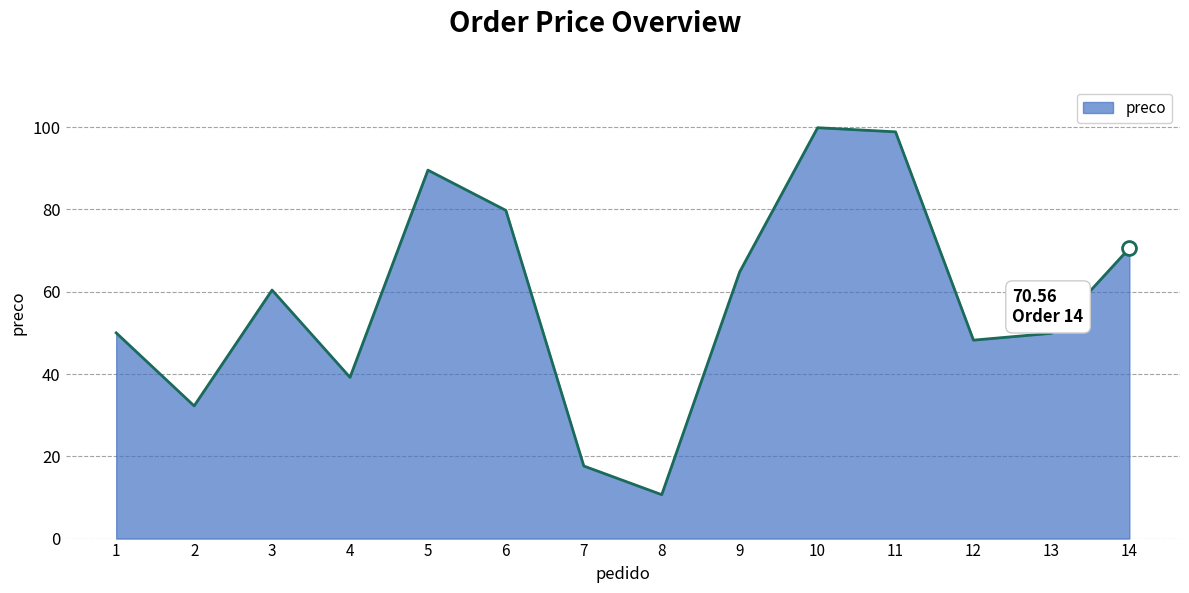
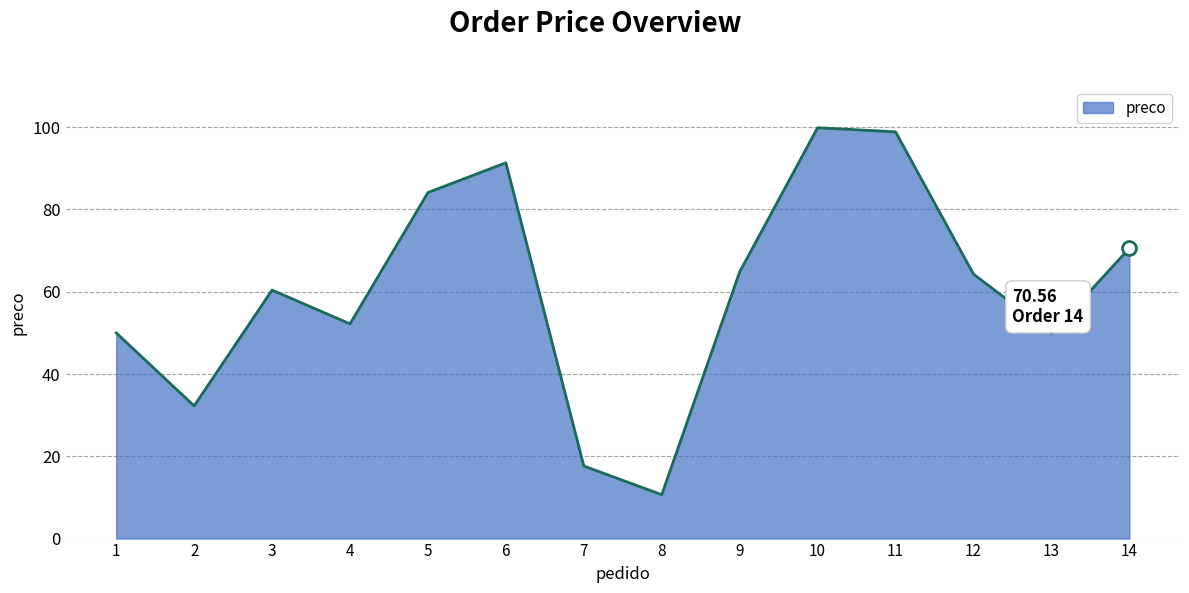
preco, 4: 39 -> 52
preco, 5: 90 -> 84
preco, 6: 80 -> 91
preco, 12: 48 -> 64
